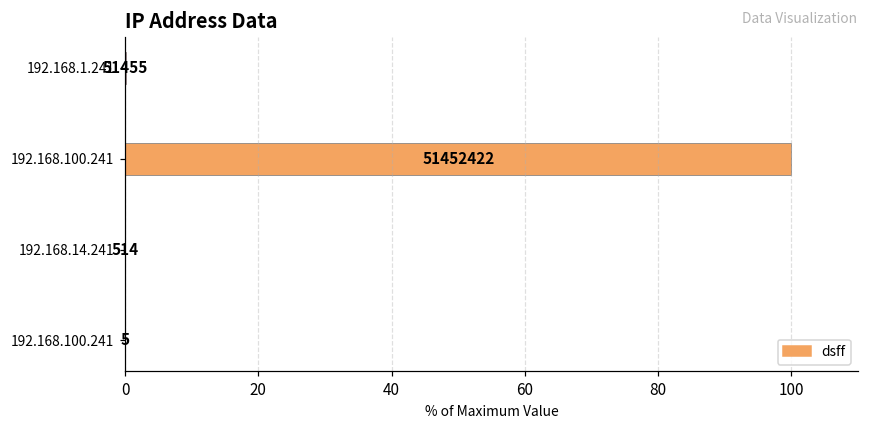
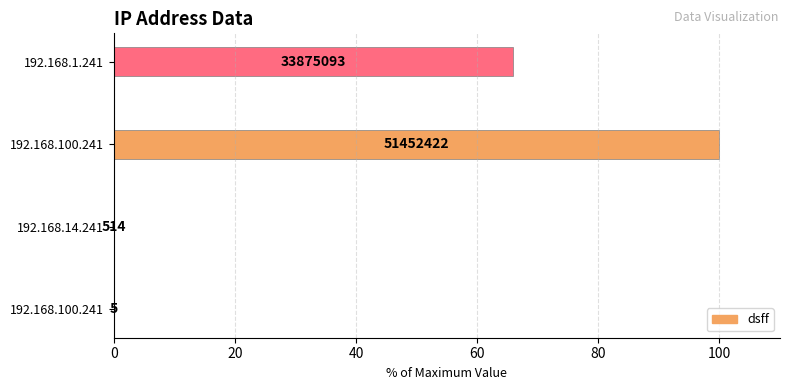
192.168.1.241: 51455 -> 33875093
